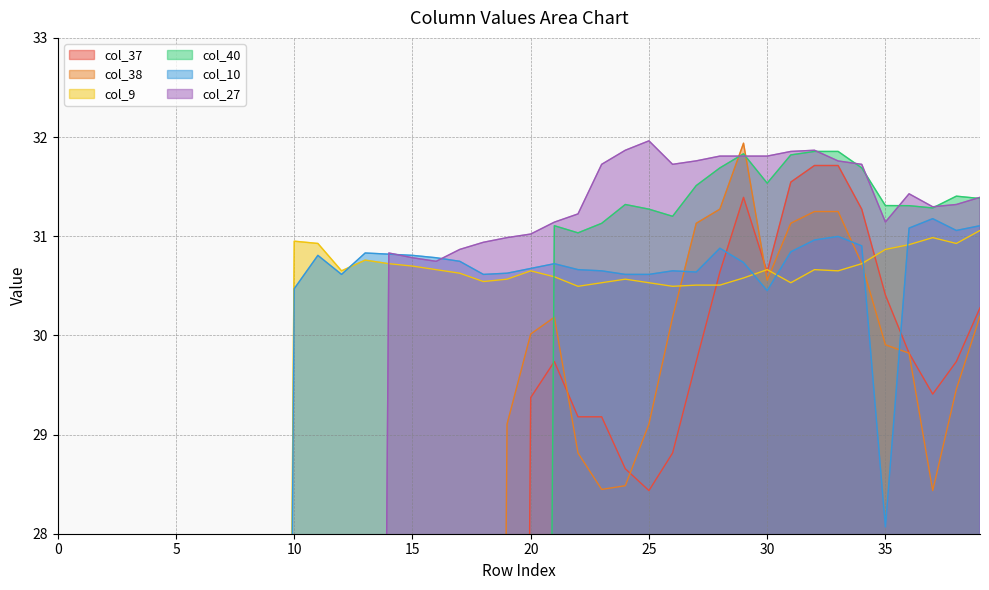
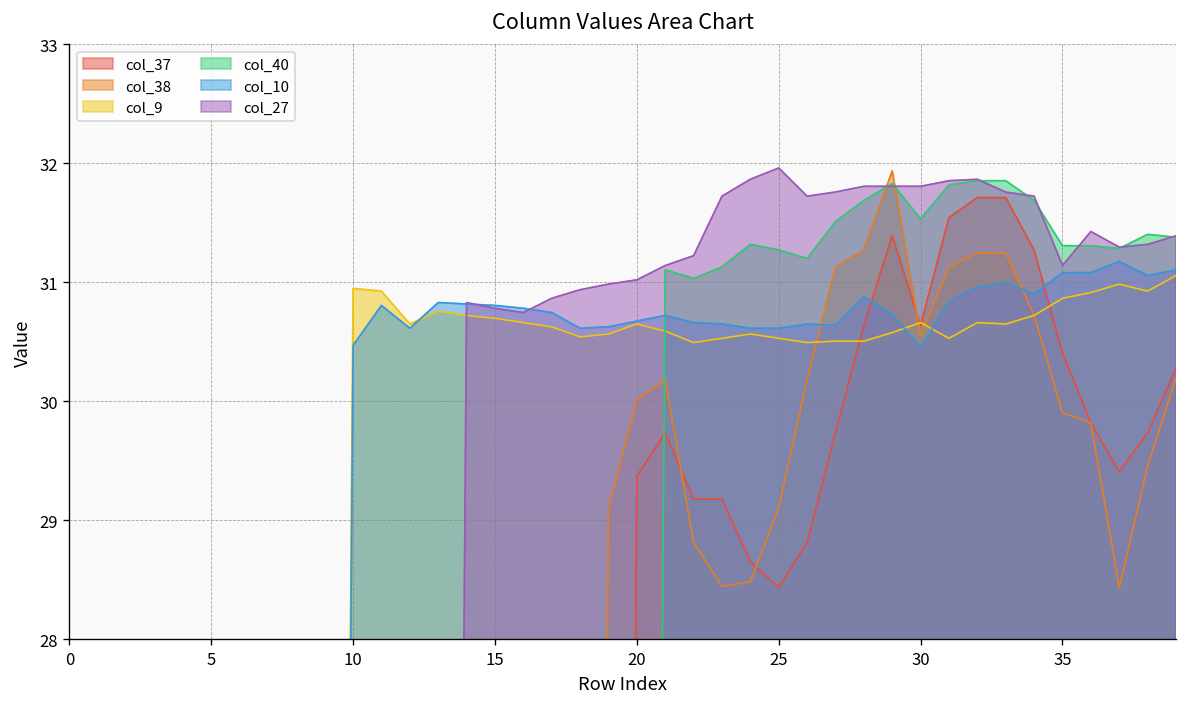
col_10, 35: 28.1 -> 31.1
